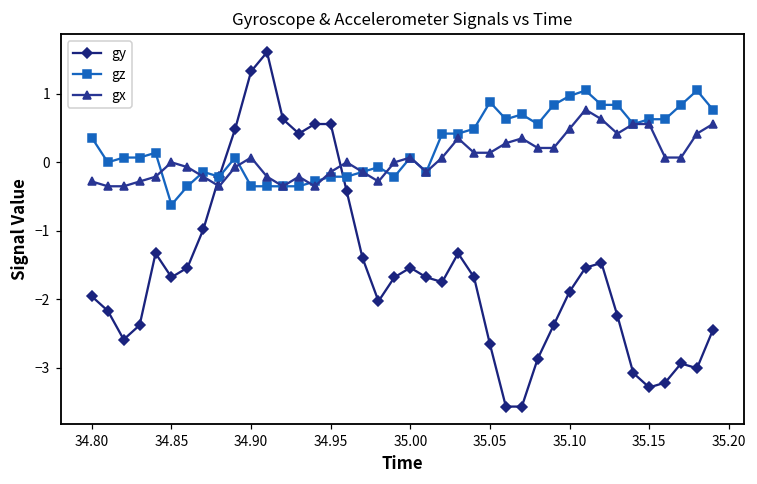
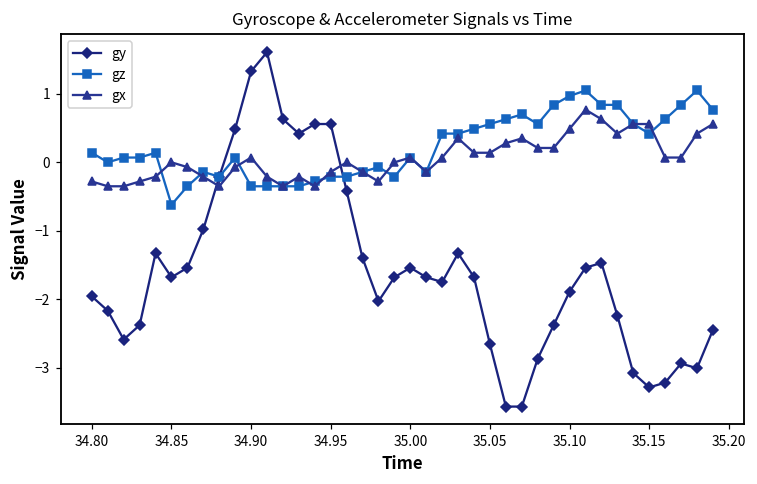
gz, 34.80: 0.4 -> 0.1
gz, 35.05: 0.9 -> 0.6
gz, 35.15: 0.6 -> 0.4
